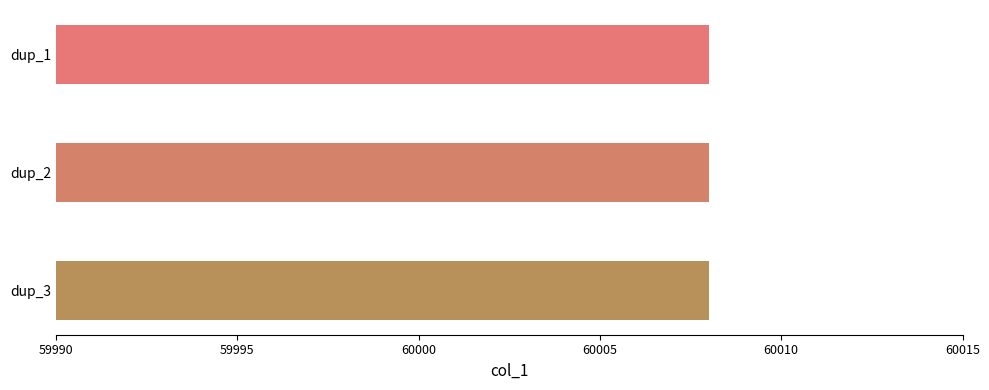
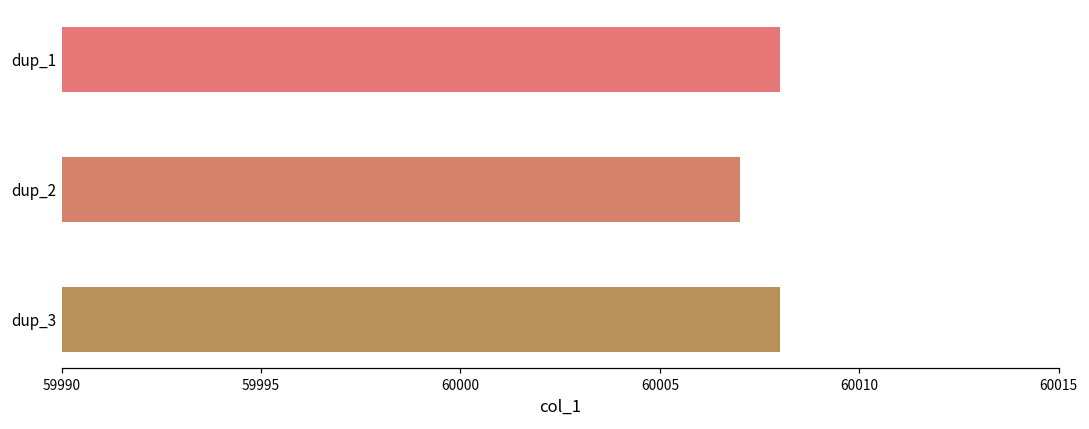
dup_2: 60008 -> 60007
